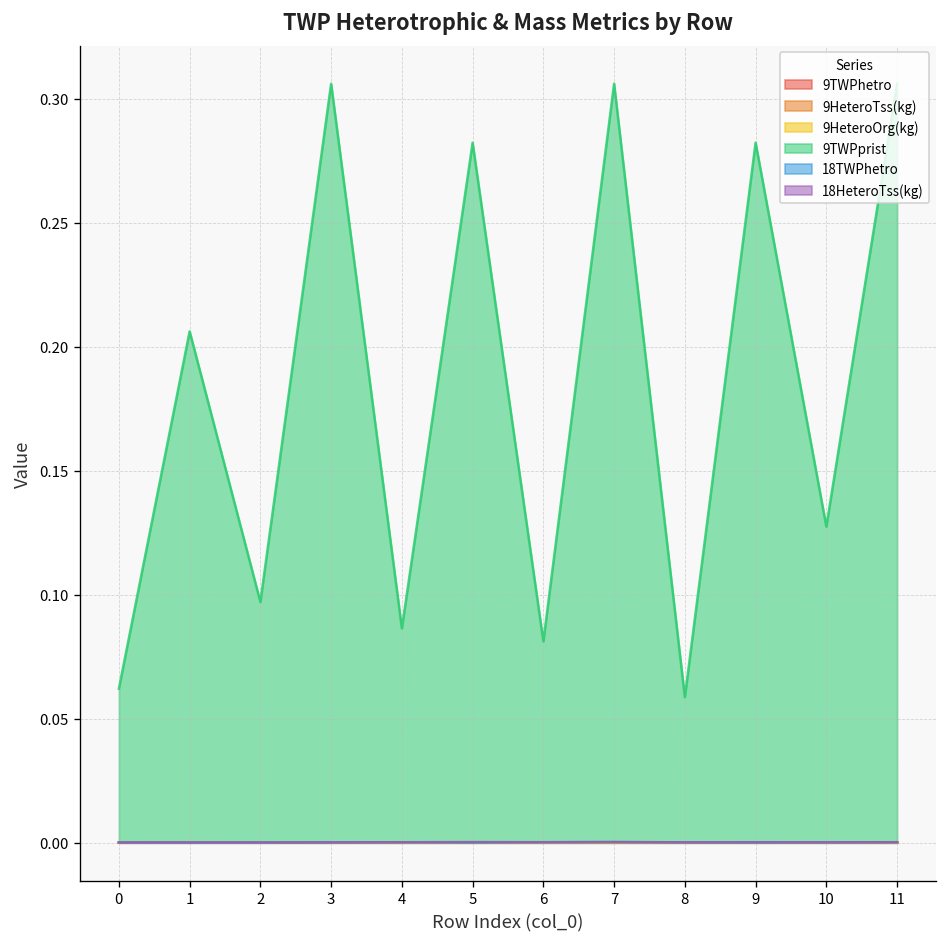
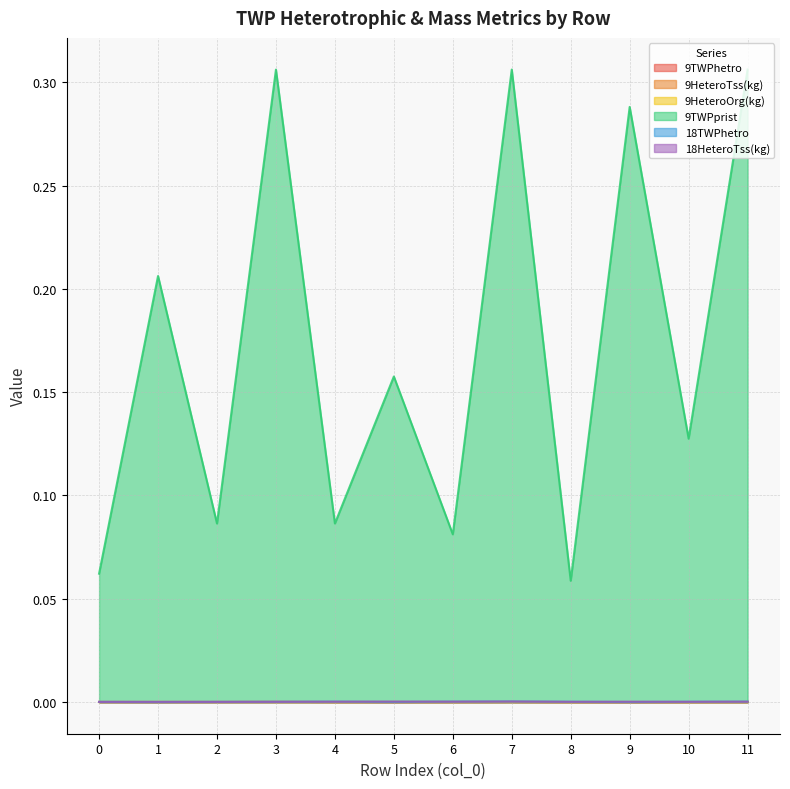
9TWPprist, 2: 0.097 -> 0.086
9TWPprist, 5: 0.282 -> 0.158
9TWPprist, 9: 0.282 -> 0.288
